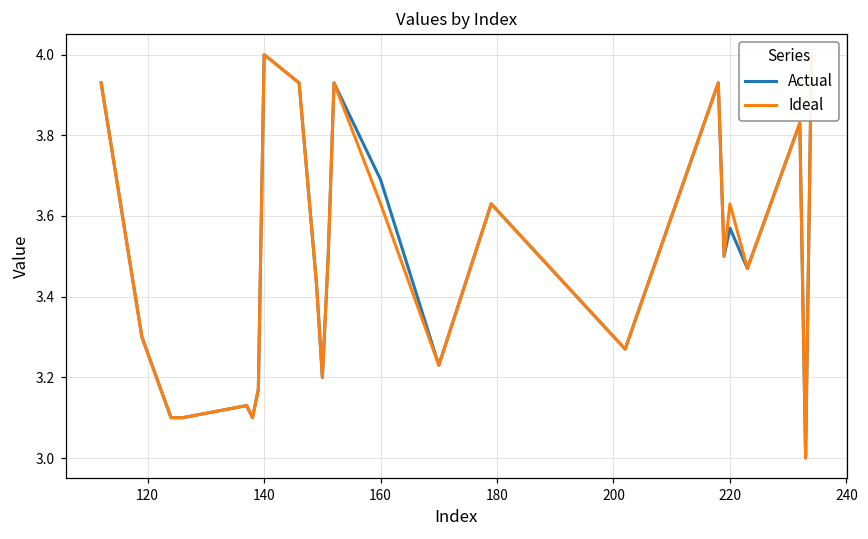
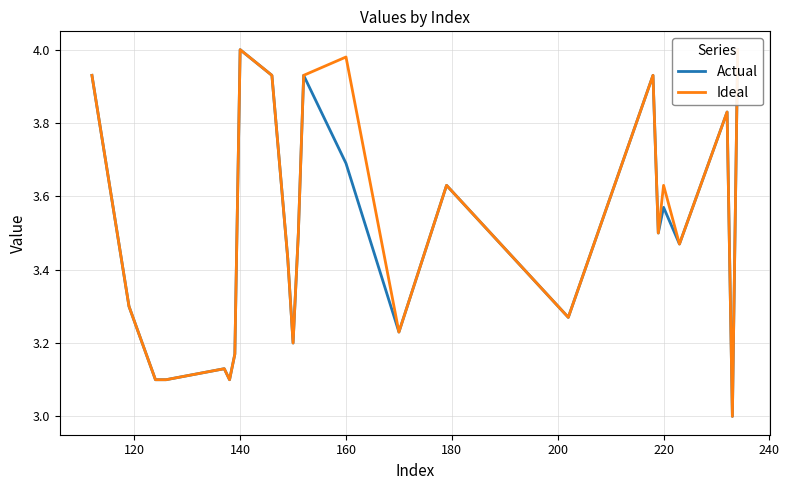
Ideal, 160: 3.63 -> 3.98
